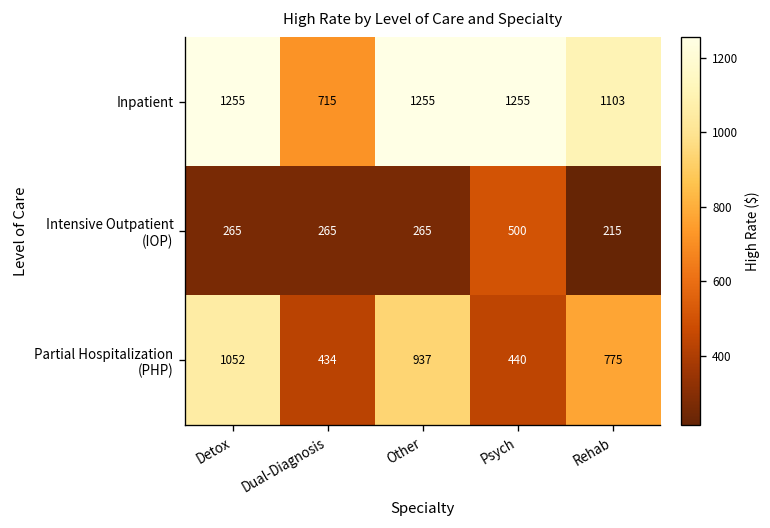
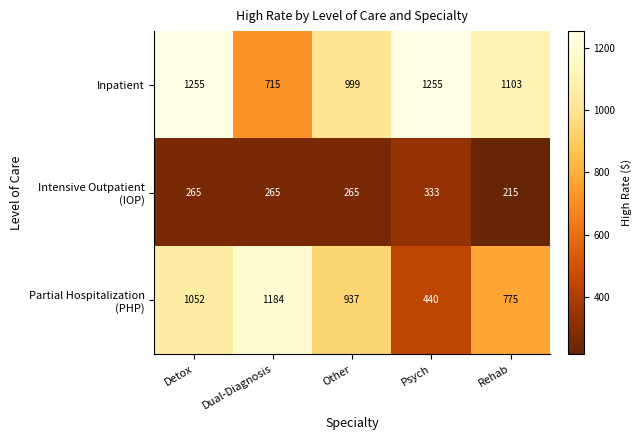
Inpatient, Other: 1255 -> 999
Intensive Outpatient (IOP), Psych: 500 -> 333
Partial Hospitalization (PHP), Dual-Diagnosis: 434 -> 1184
